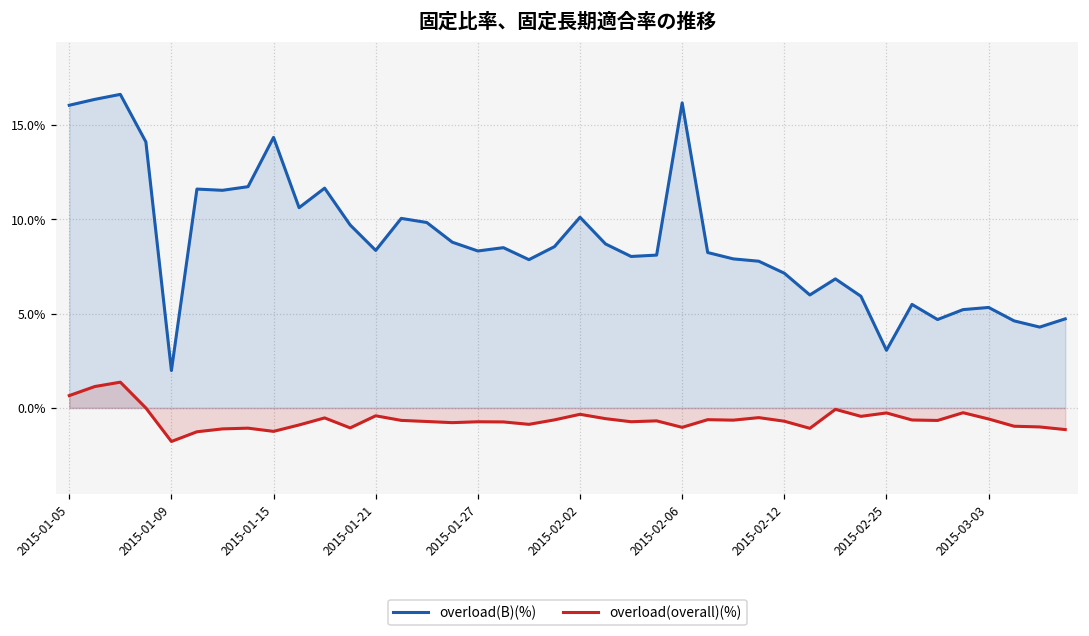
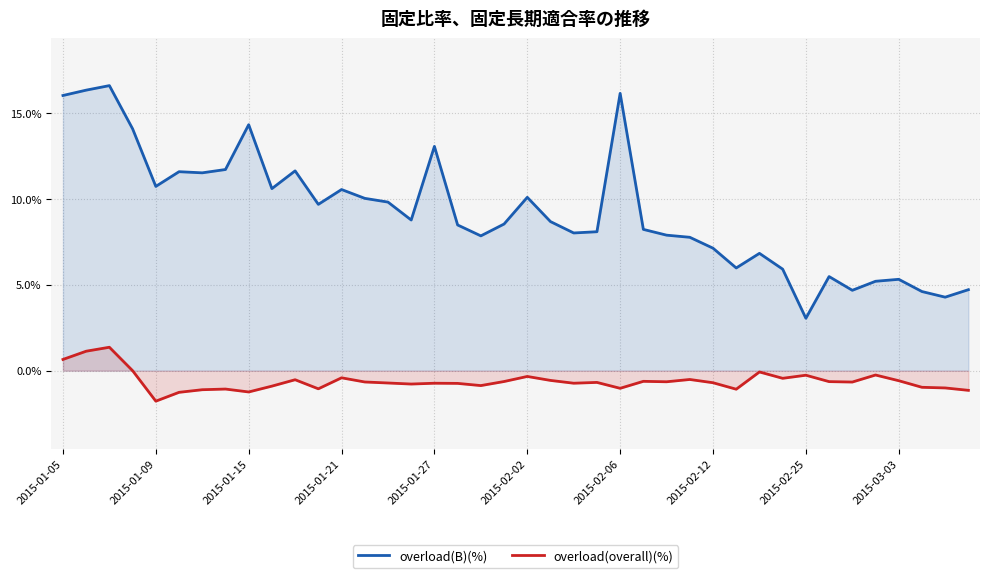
overload(B)(%), 2015-01-09: 2.0% -> 10.7%
overload(B)(%), 2015-01-21: 8.3% -> 10.6%
overload(B)(%), 2015-01-27: 8.3% -> 13.1%
